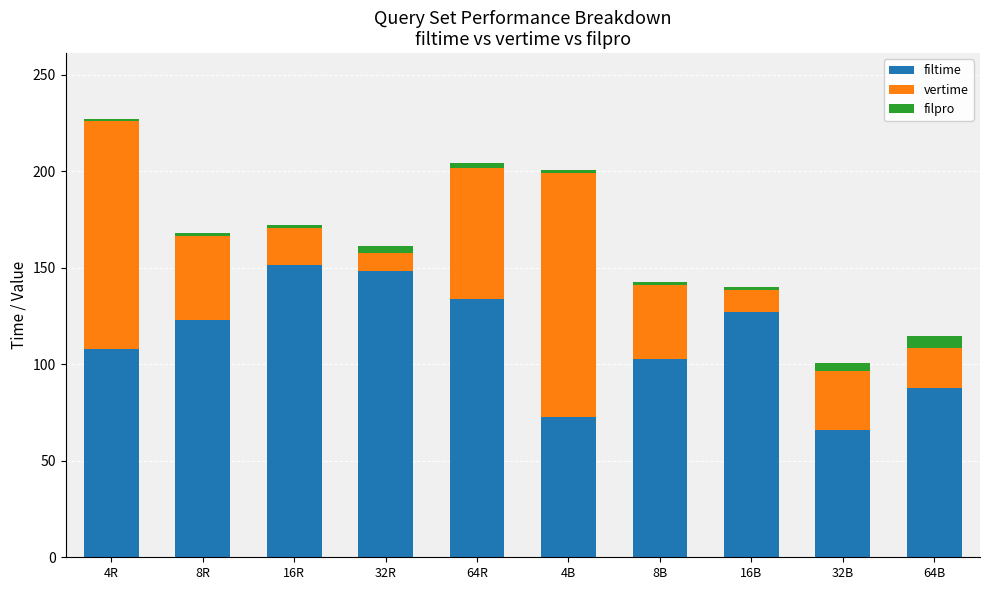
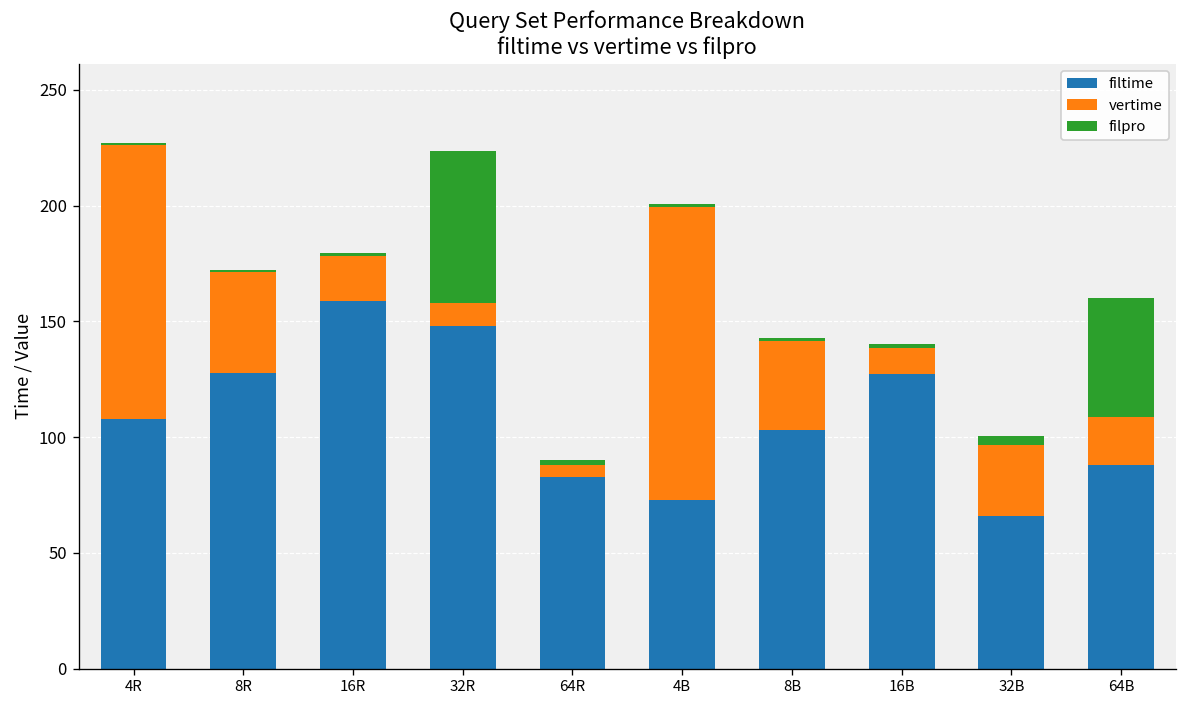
filtime, 8R: 123 -> 128
filtime, 16R: 152 -> 159
filpro, 32R: 3 -> 66
filtime, 64R: 134 -> 83
vertime, 64R: 68 -> 5
filpro, 64B: 6 -> 51
